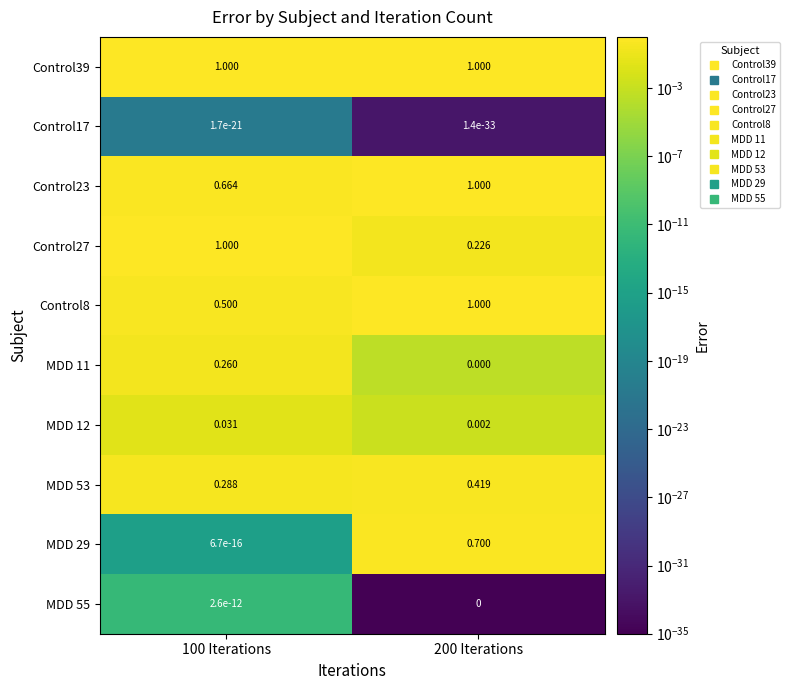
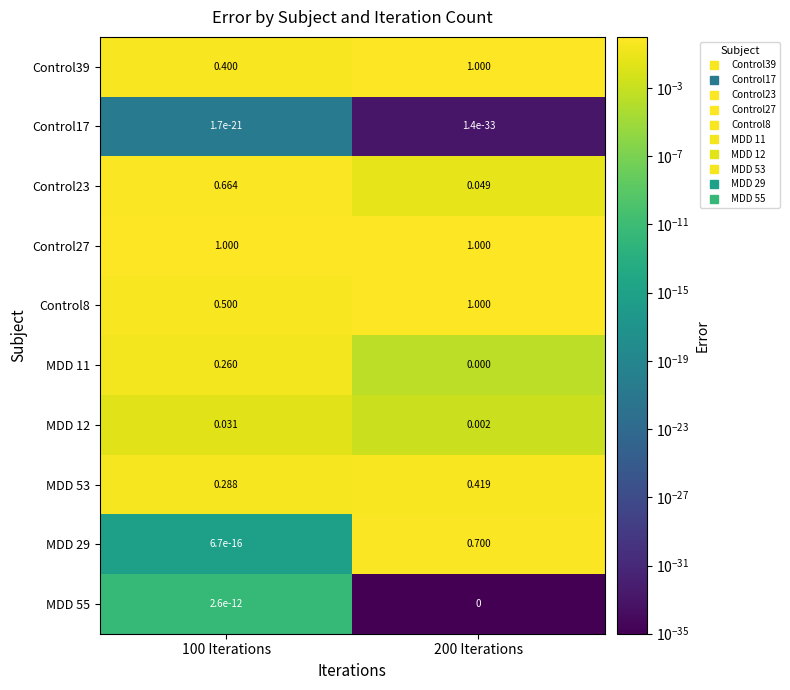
Control39, 100 Iterations: 1.000 -> 0.400
Control23, 200 Iterations: 1.000 -> 0.049
Control27, 200 Iterations: 0.226 -> 1.000
